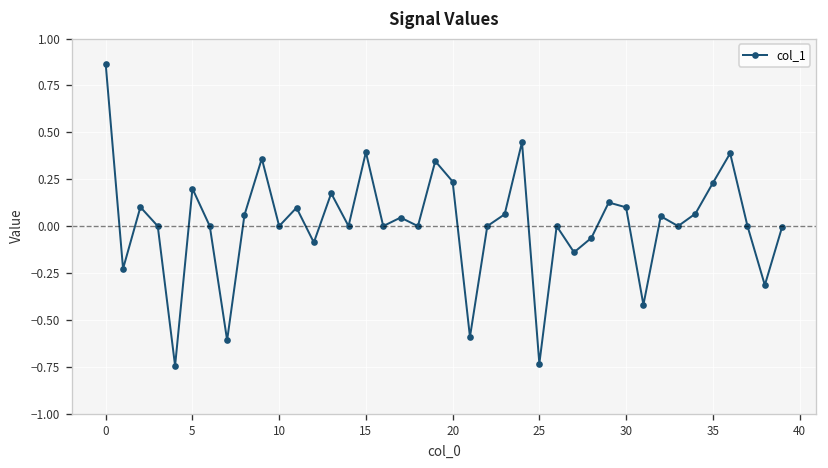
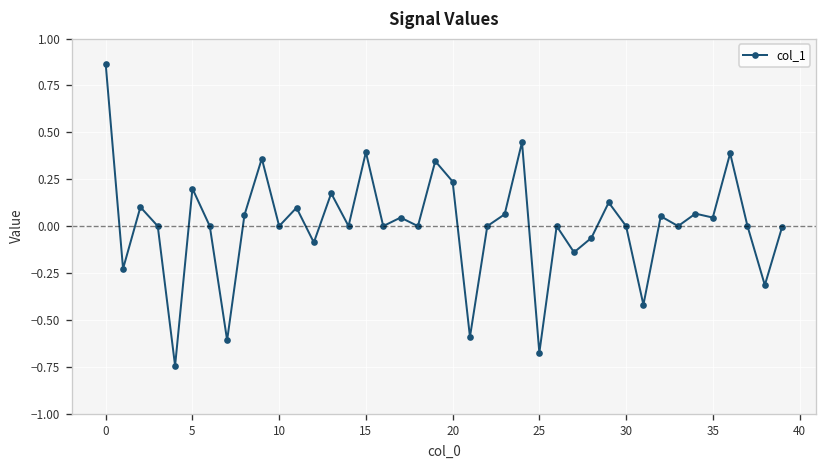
25: -0.73 -> -0.67
30: 0.1 -> 0.0
35: 0.23 -> 0.05
